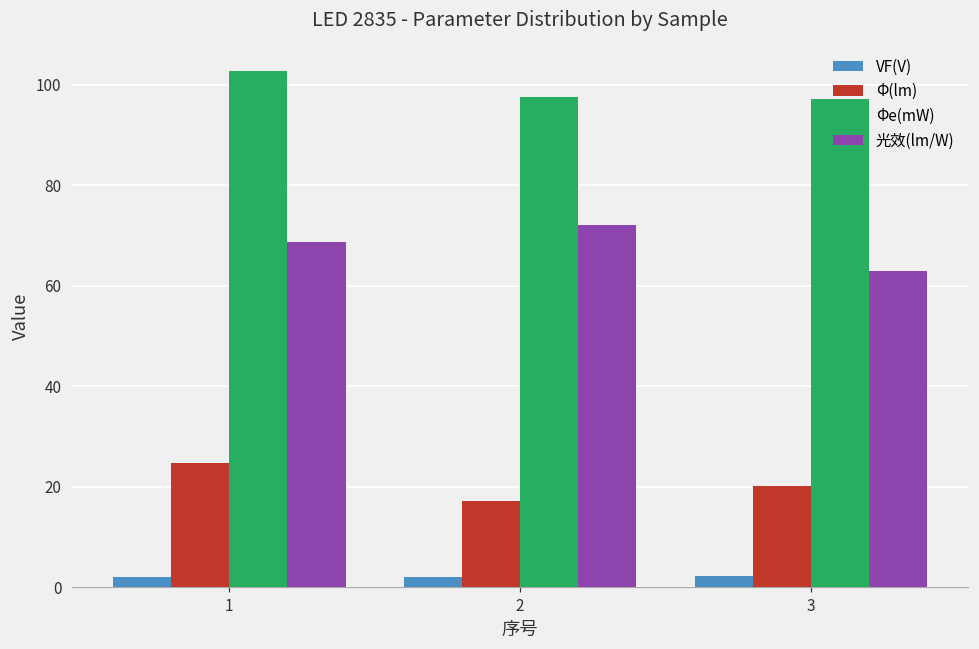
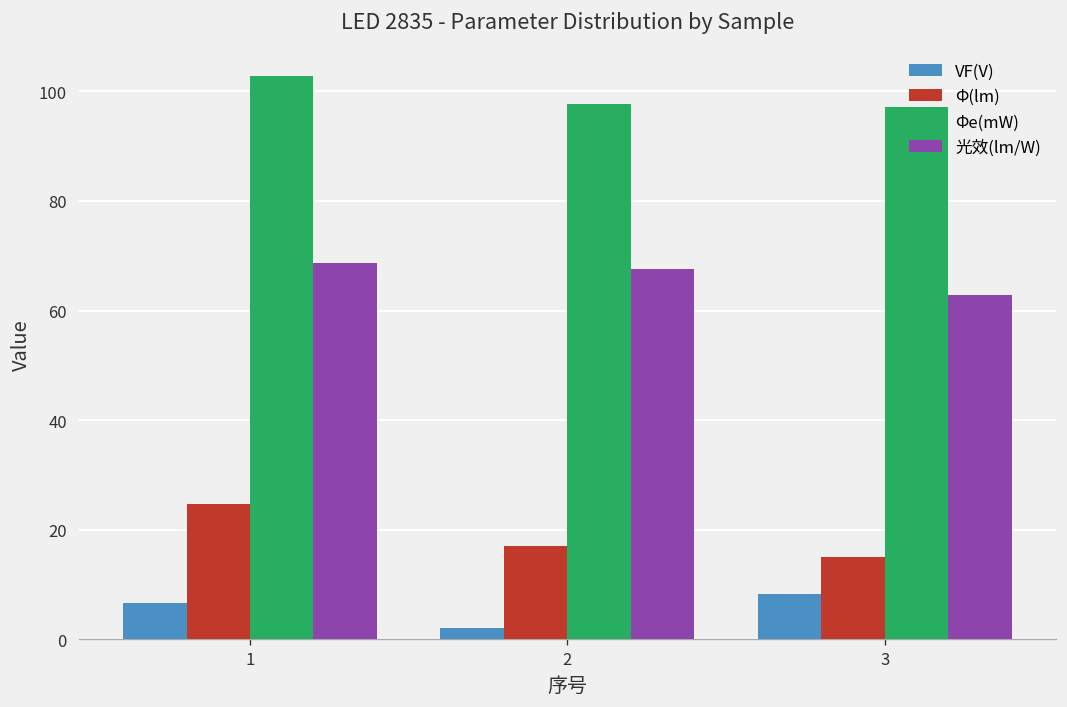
VF(V), 1: 2 -> 7
光效(lm/W), 2: 72 -> 68
VF(V), 3: 2 -> 8
Φ(lm), 3: 20 -> 15
